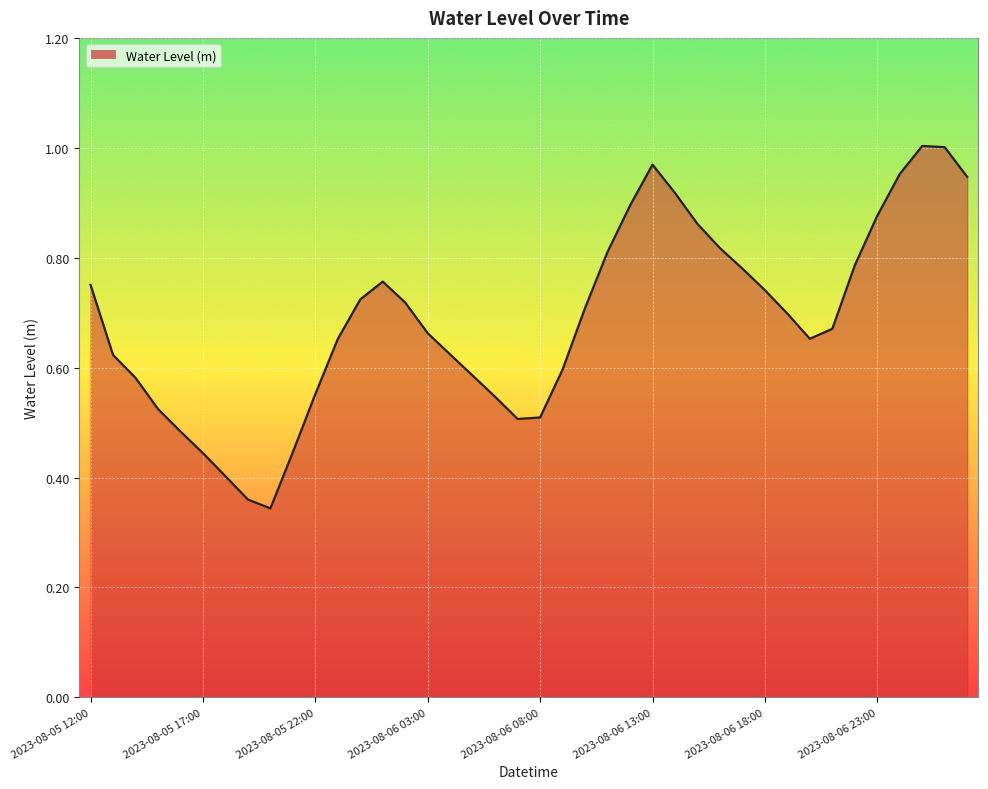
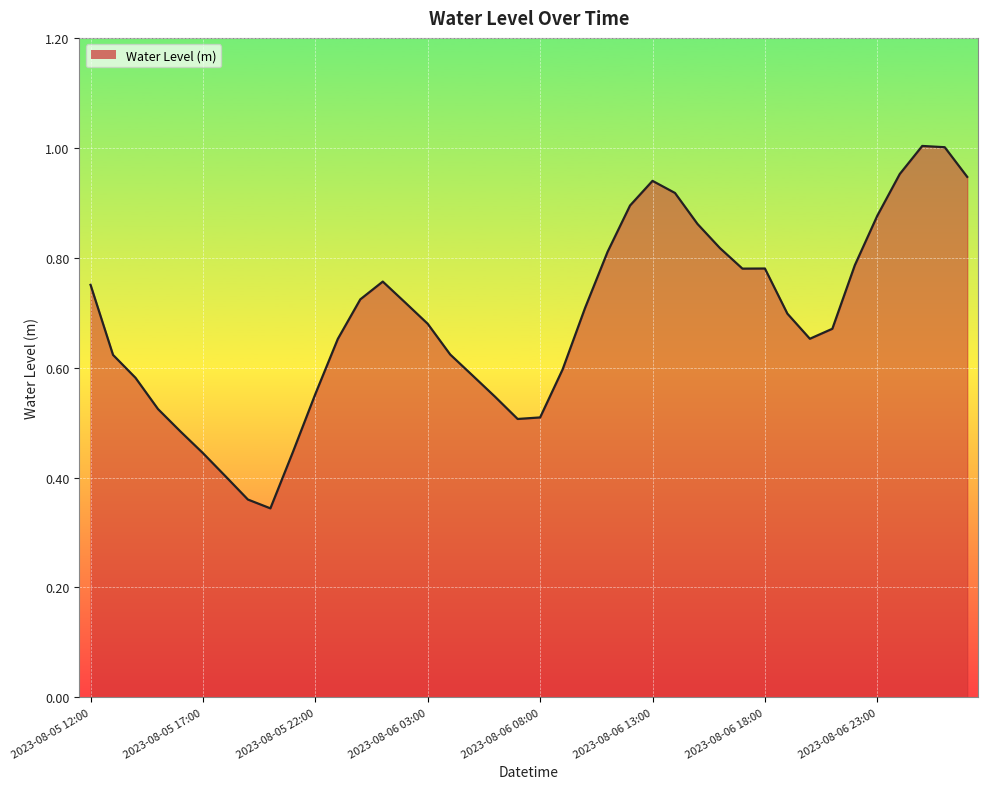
2023-08-06 03:00: 0.66 -> 0.68
2023-08-06 13:00: 0.97 -> 0.94
2023-08-06 18:00: 0.74 -> 0.78
